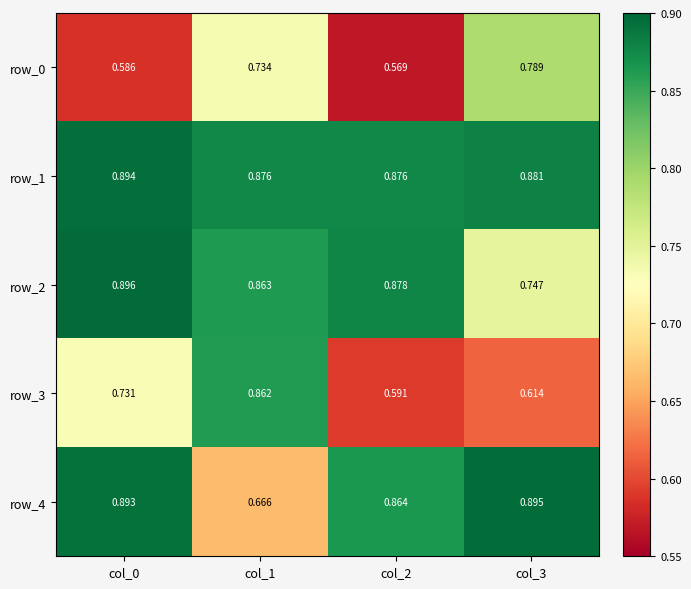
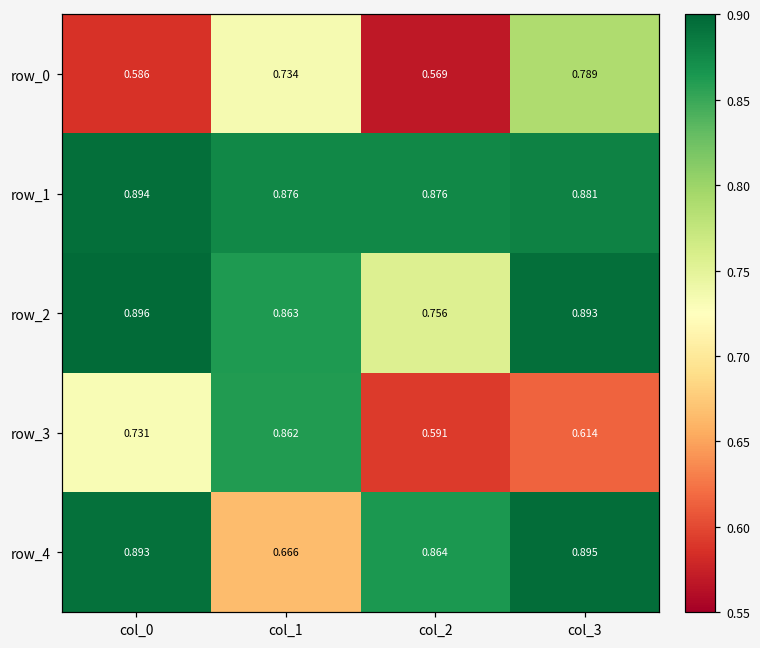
row_2, col_2: 0.878 -> 0.756
row_2, col_3: 0.747 -> 0.893
